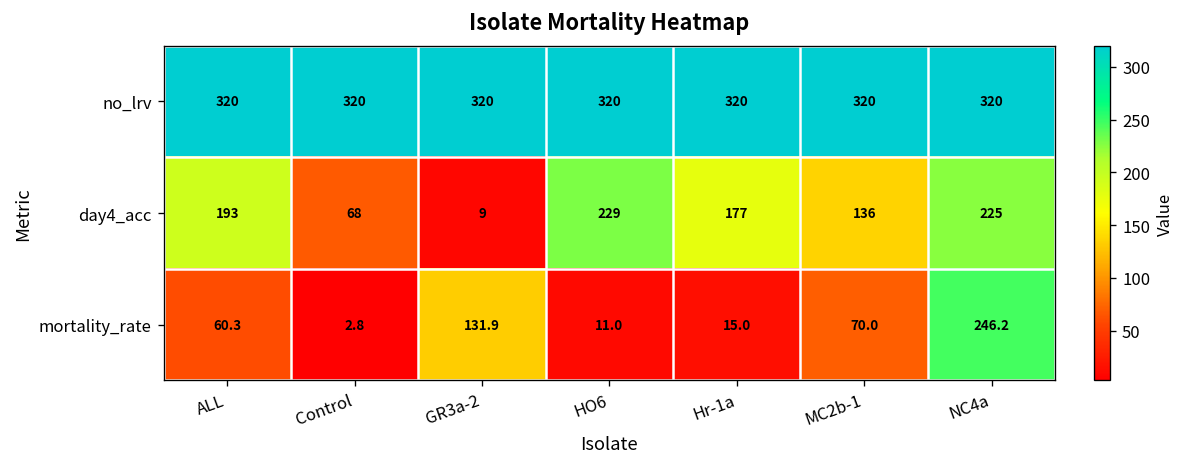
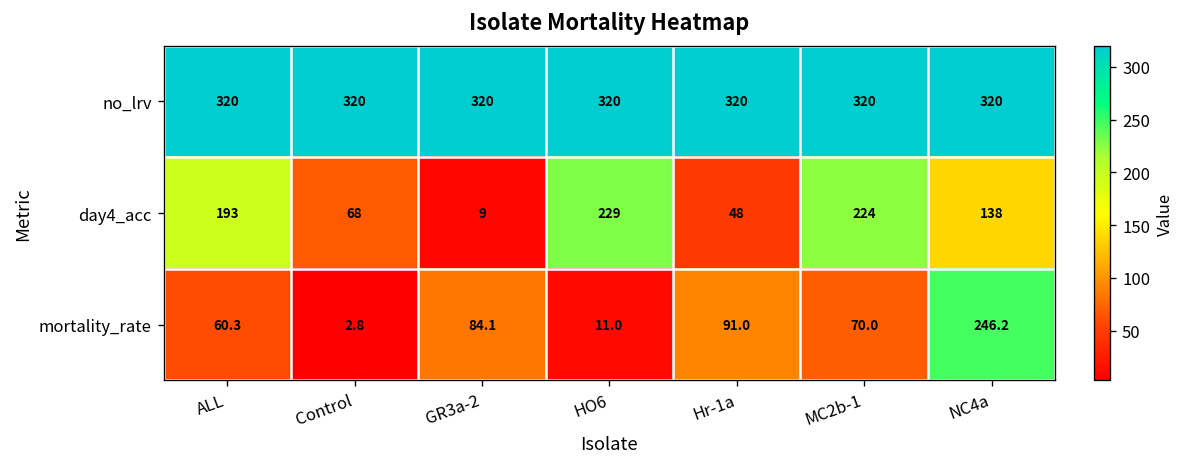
day4_acc, Hr-1a: 177 -> 48
day4_acc, MC2b-1: 136 -> 224
day4_acc, NC4a: 225 -> 138
mortality_rate, GR3a-2: 131.9 -> 84.1
mortality_rate, Hr-1a: 15.0 -> 91.0
